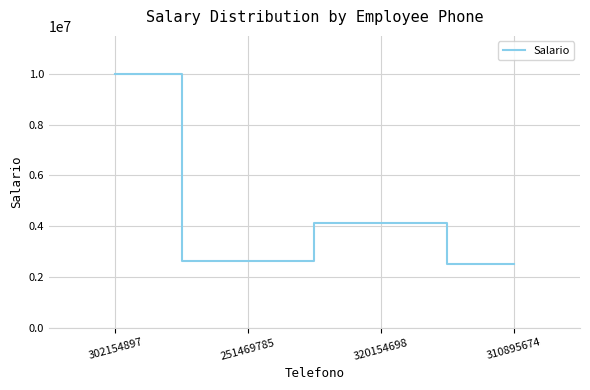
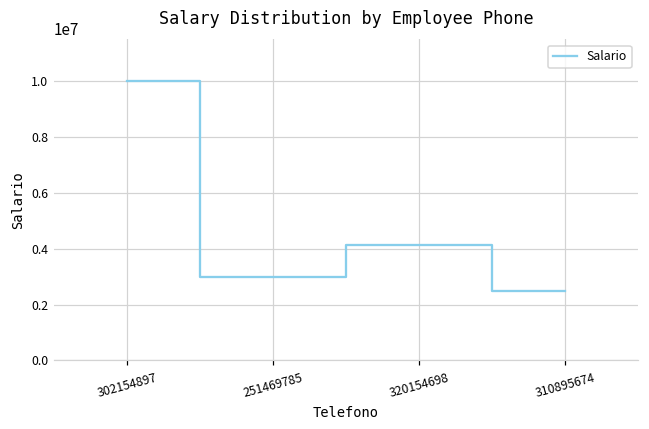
251469785: 2600000 -> 3000000
